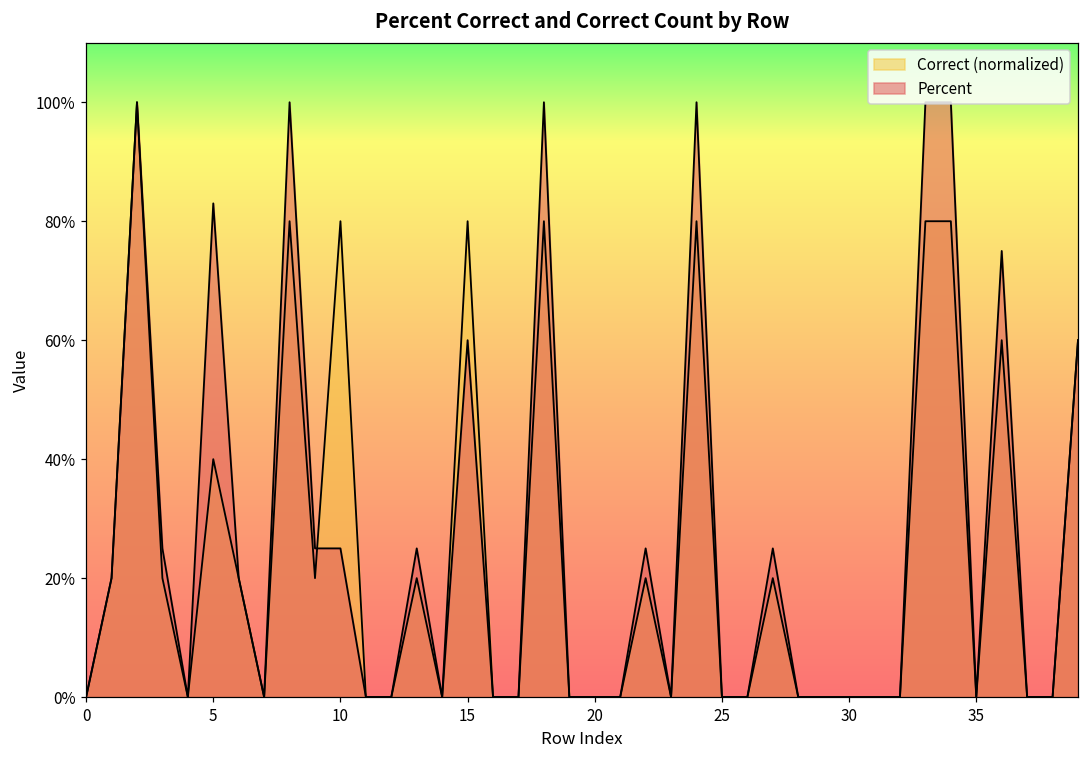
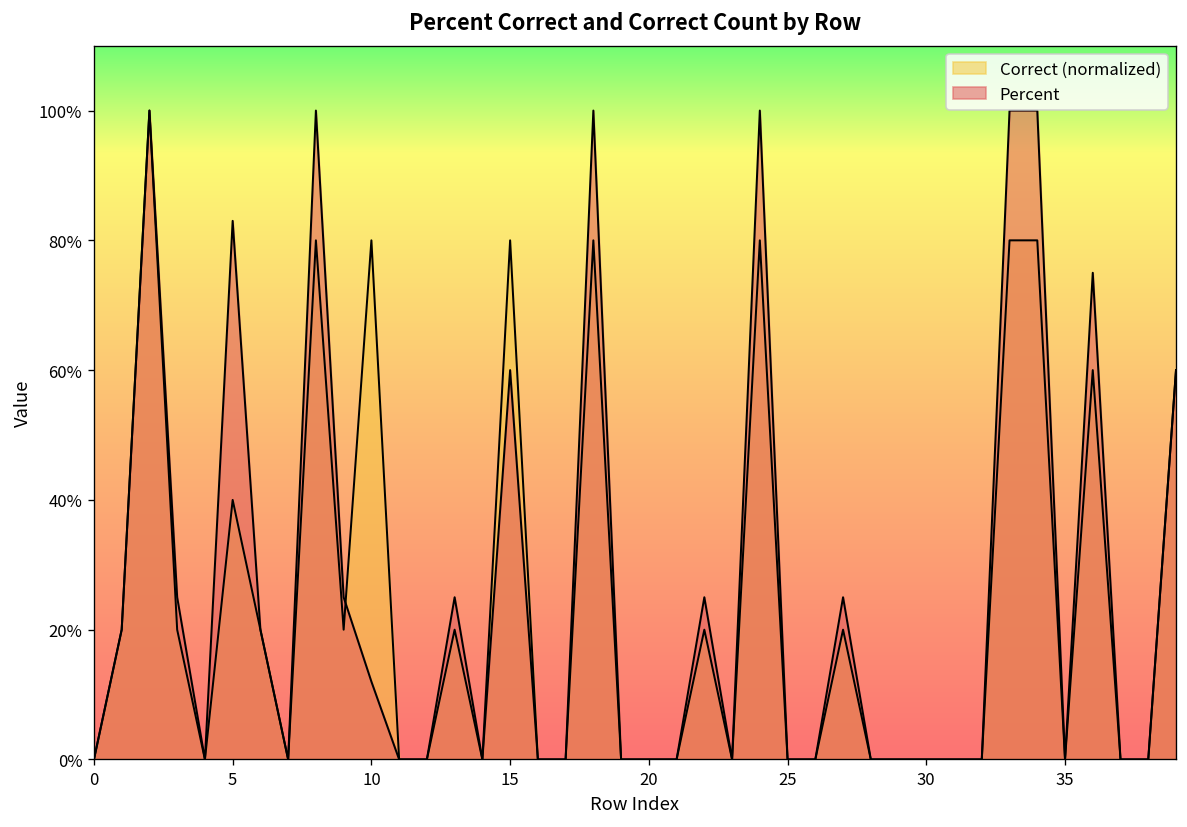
Percent, 10: 25% -> 12%
